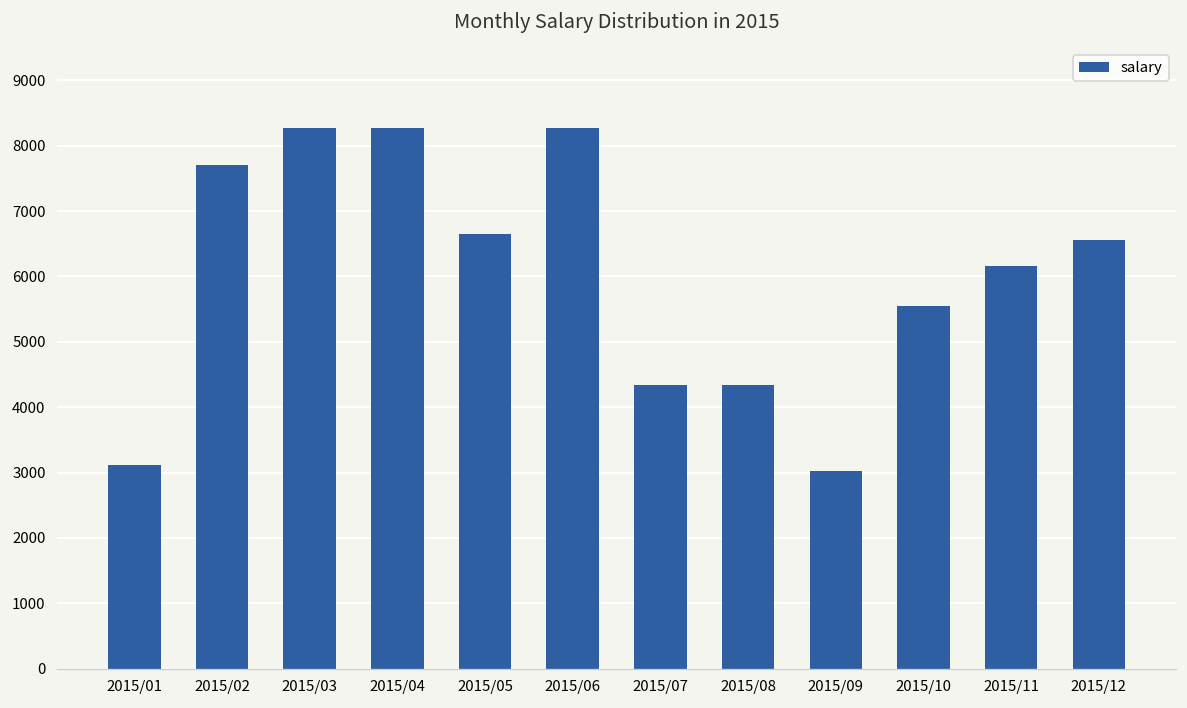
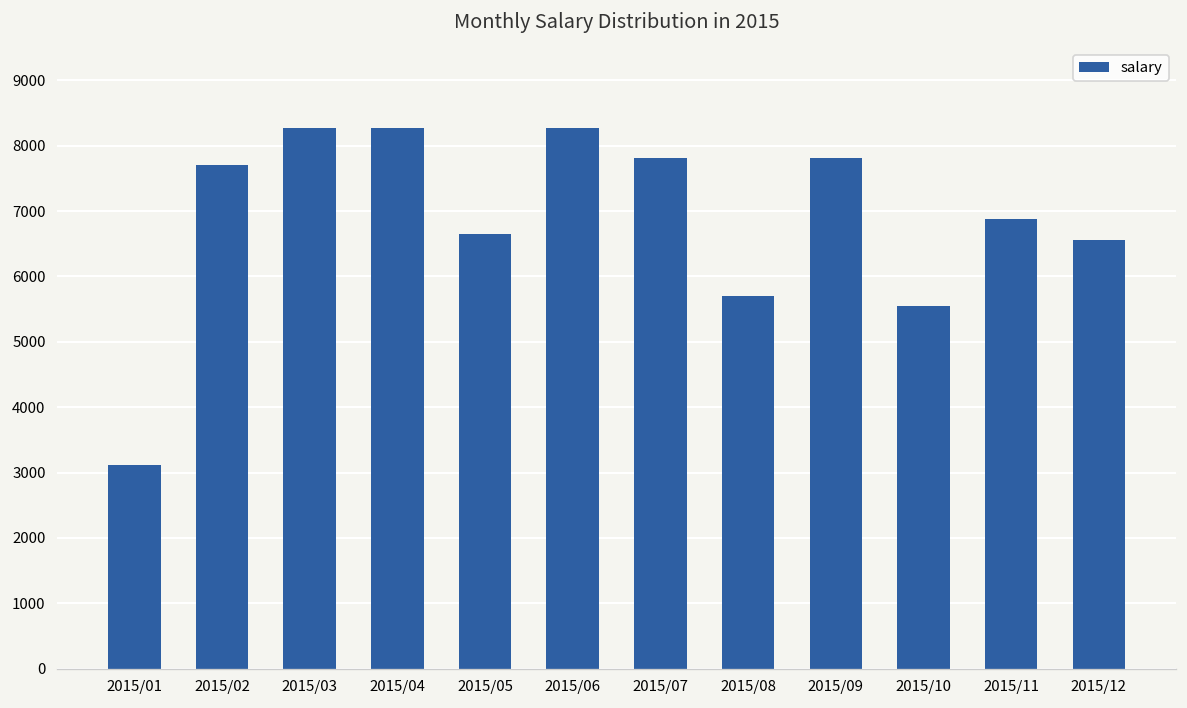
2015/07: 4300 -> 7800
2015/08: 4300 -> 5700
2015/09: 3000 -> 7800
2015/11: 6200 -> 6900
